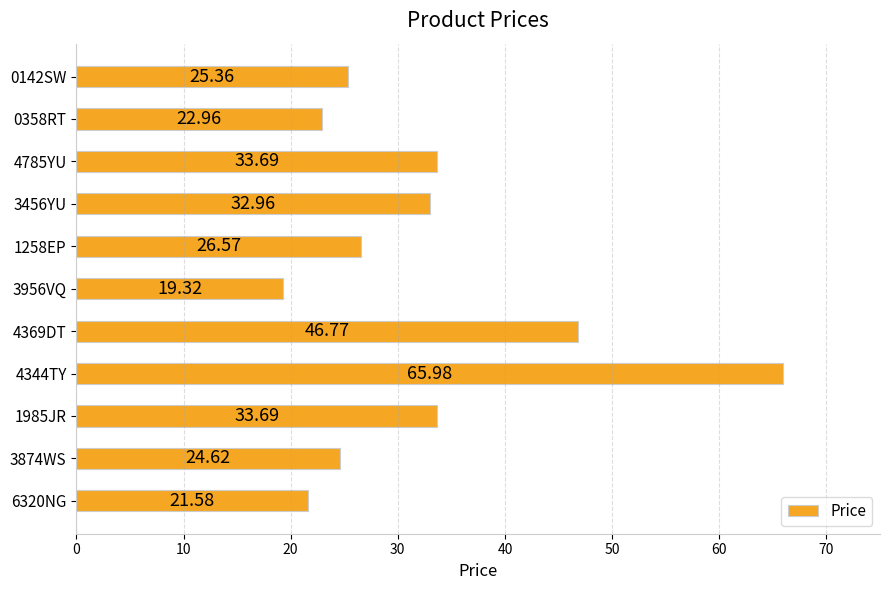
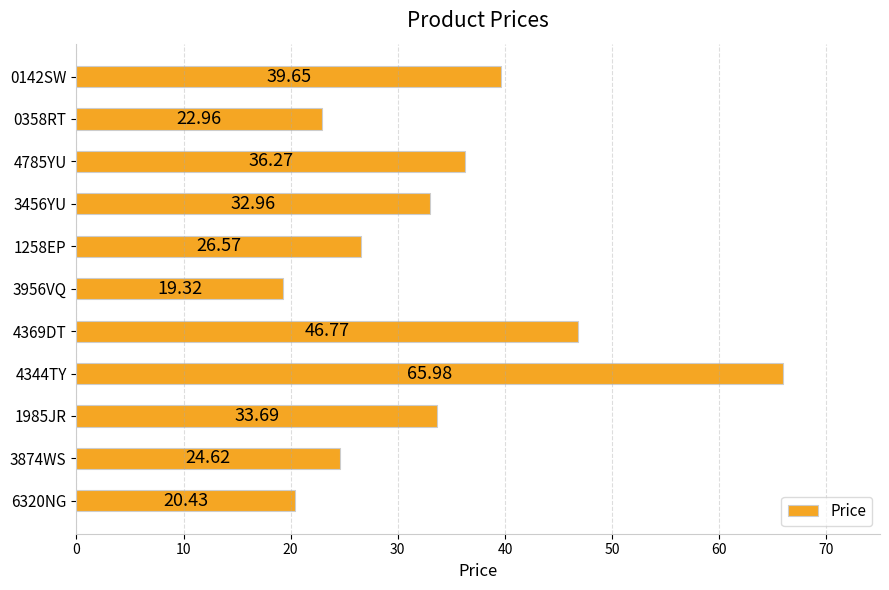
0142SW: 25.36 -> 39.65
4785YU: 33.69 -> 36.27
6320NG: 21.58 -> 20.43
